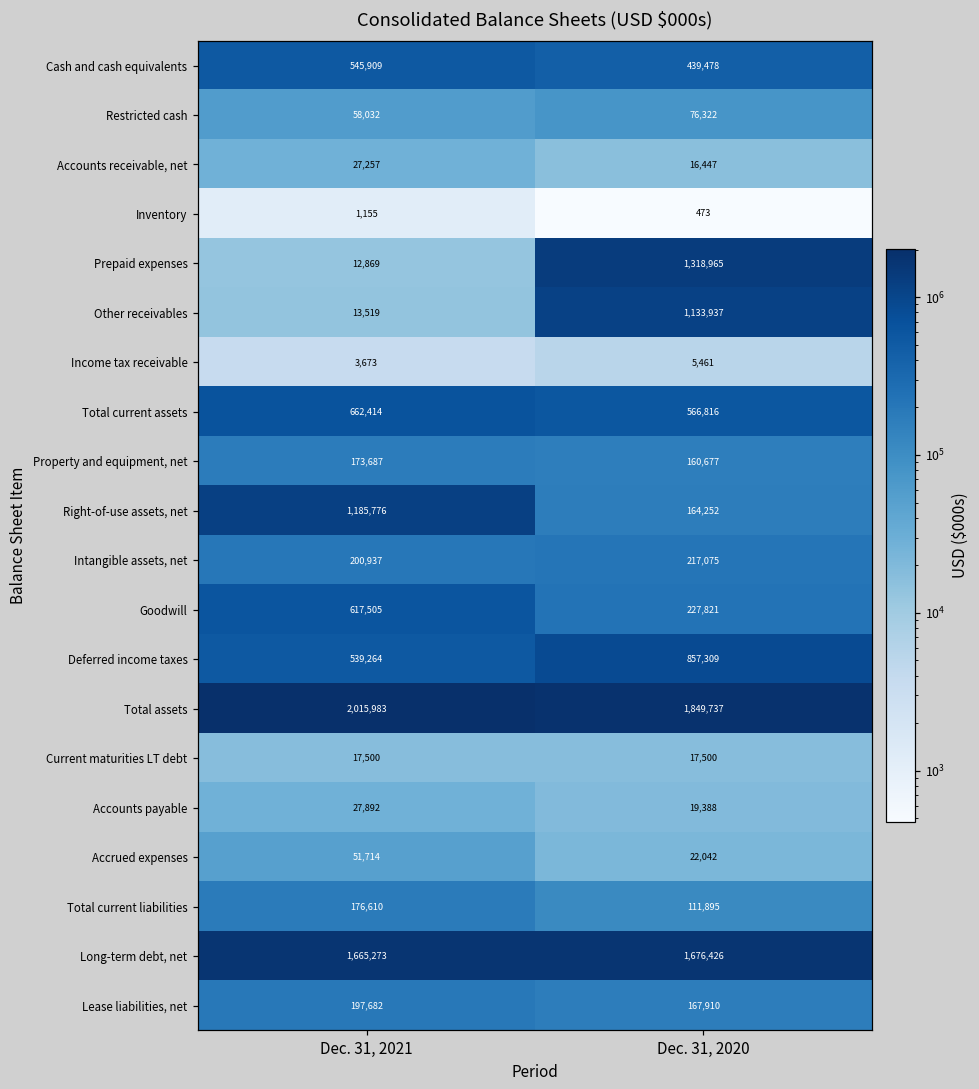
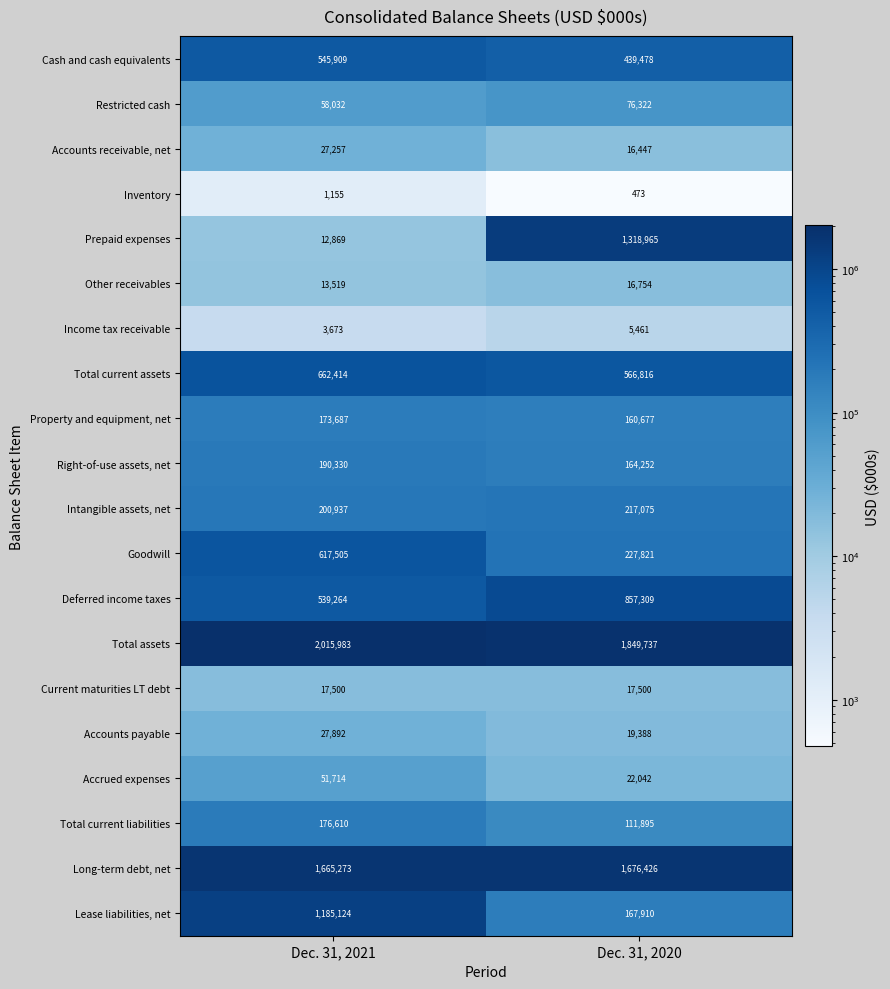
Other receivables, Dec. 31, 2020: 1,133,937 -> 16,754
Right-of-use assets, net, Dec. 31, 2021: 1,185,776 -> 190,330
Lease liabilities, net, Dec. 31, 2021: 197,682 -> 1,185,124
